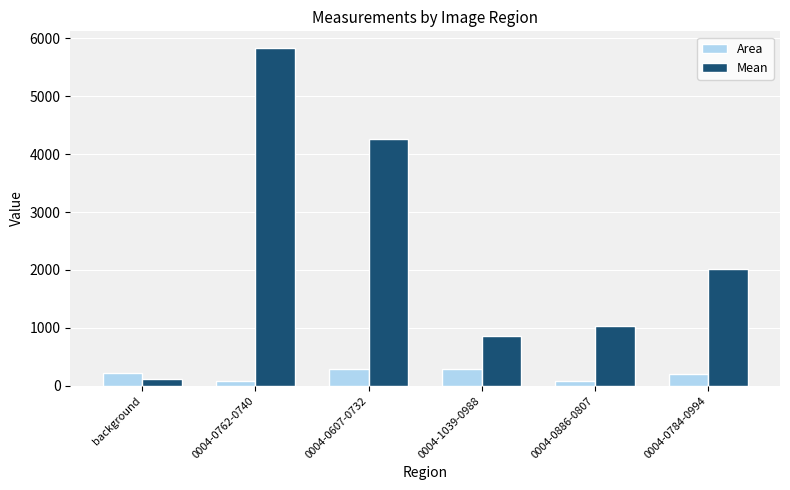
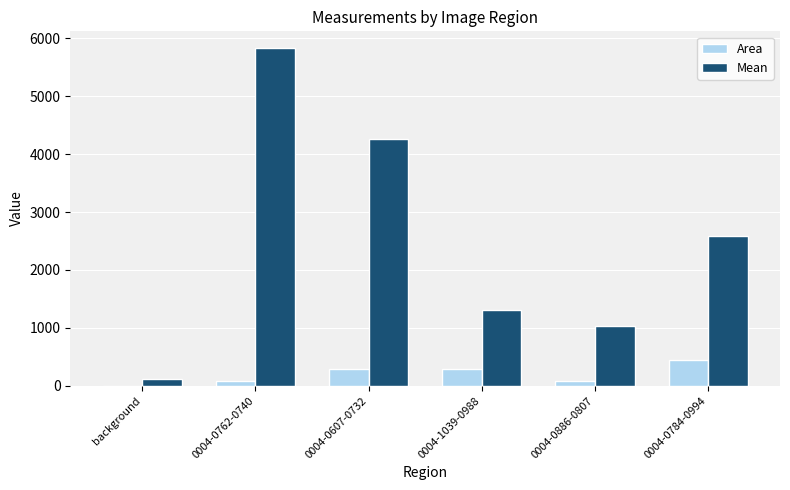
Area, background: 200 -> 0
Mean, 0004-1039-0988: 900 -> 1300
Area, 0004-0784-0994: 200 -> 500
Mean, 0004-0784-0994: 2000 -> 2600
